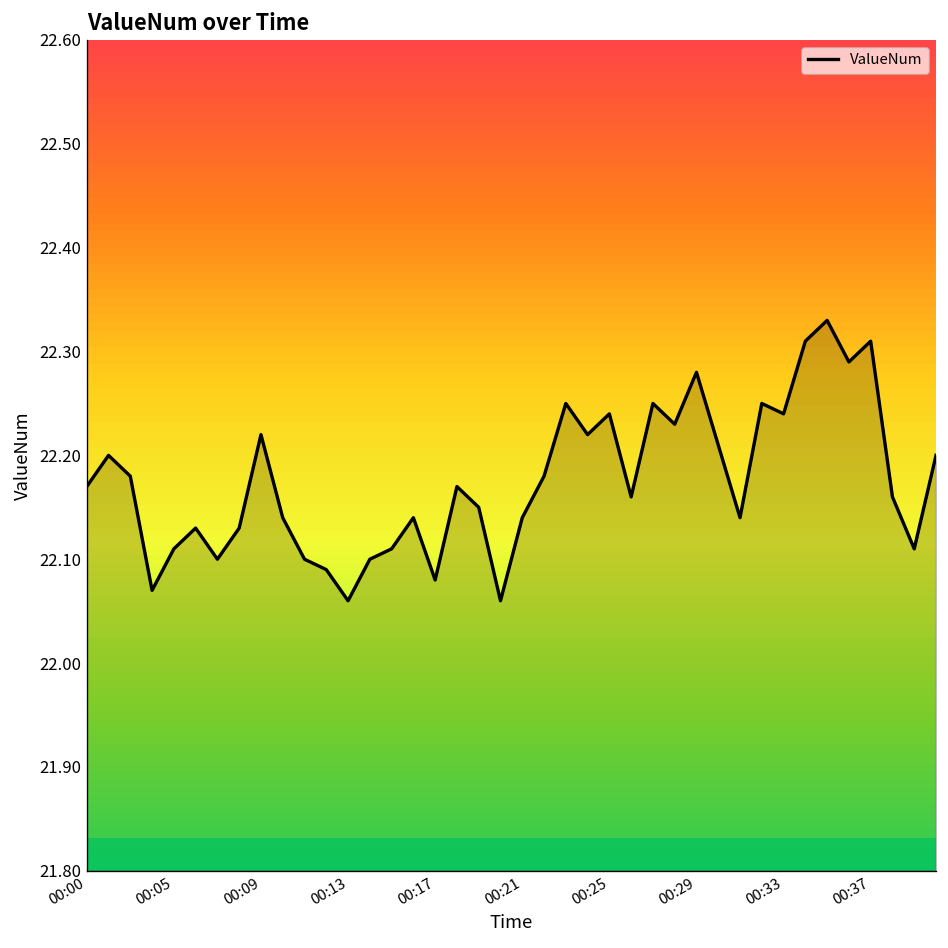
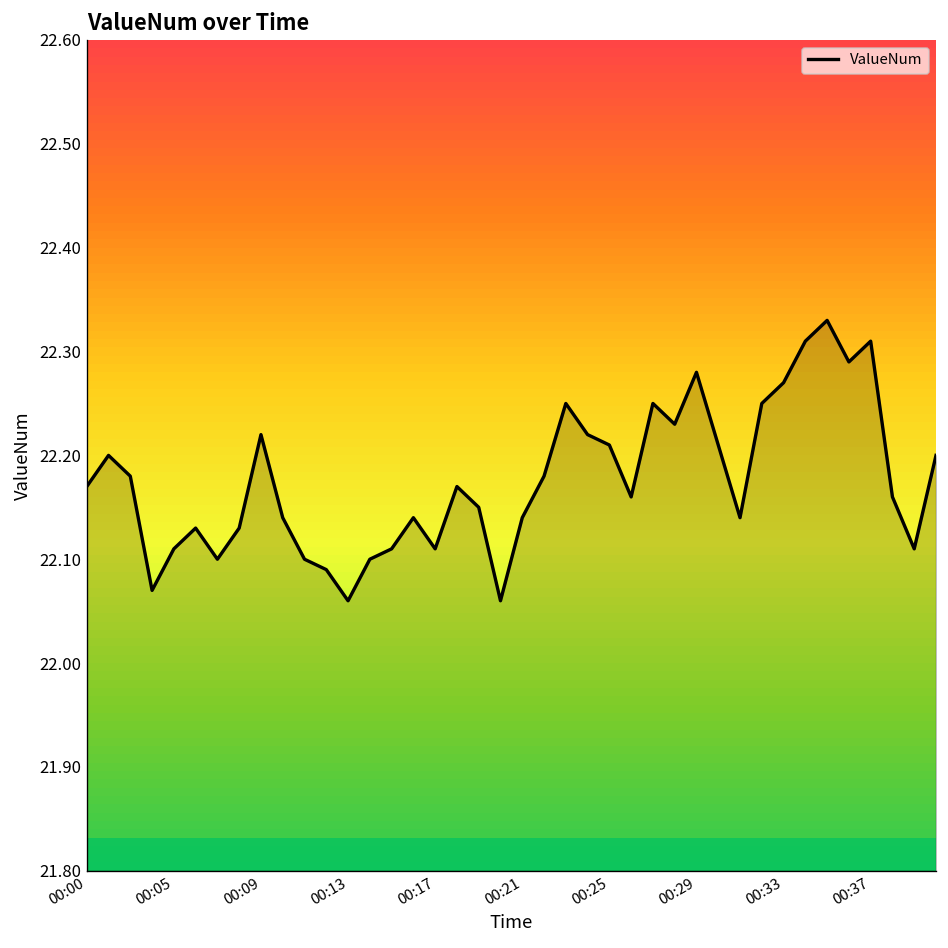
00:17: 22.08 -> 22.11
00:25: 22.24 -> 22.21
00:33: 22.24 -> 22.27
